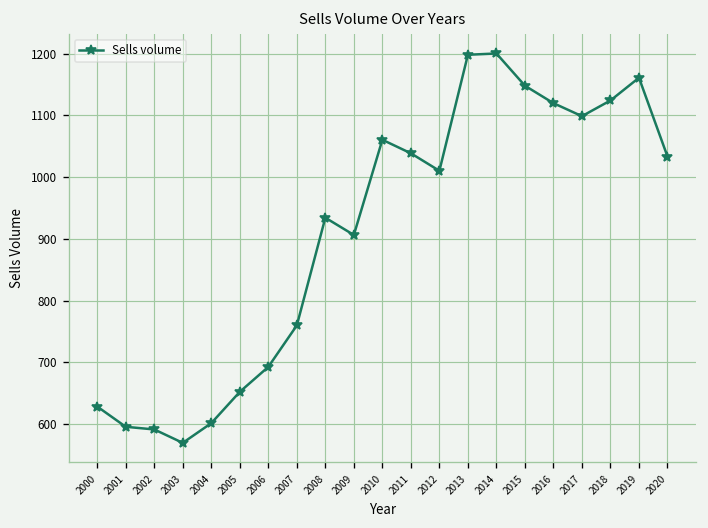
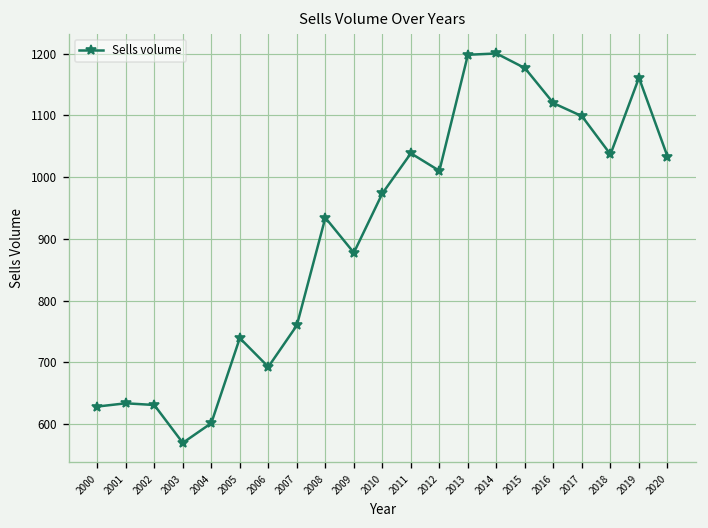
2001: 600 -> 630
2002: 590 -> 630
2005: 650 -> 740
2009: 910 -> 880
2010: 1060 -> 970
2015: 1150 -> 1180
2018: 1120 -> 1040
